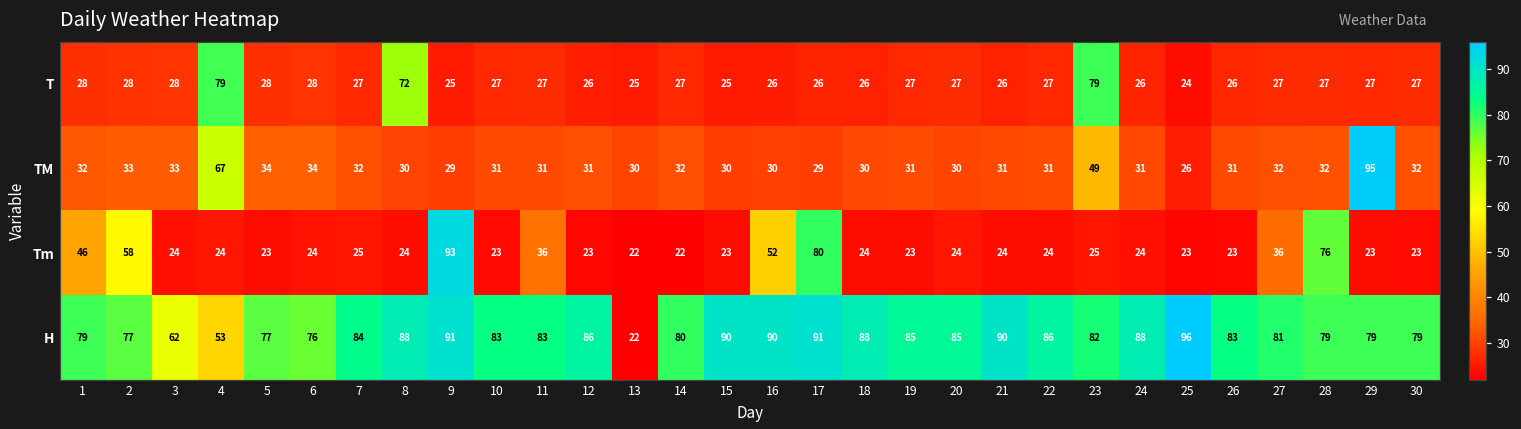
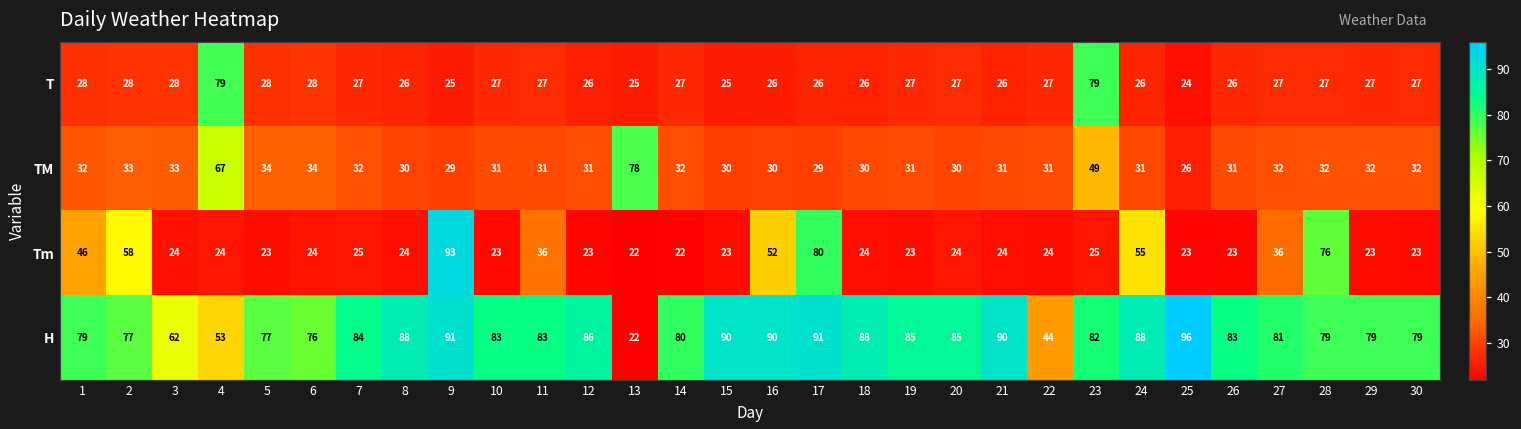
T, 8: 72 -> 26
TM, 13: 30 -> 78
TM, 29: 95 -> 32
Tm, 24: 24 -> 55
H, 22: 86 -> 44
